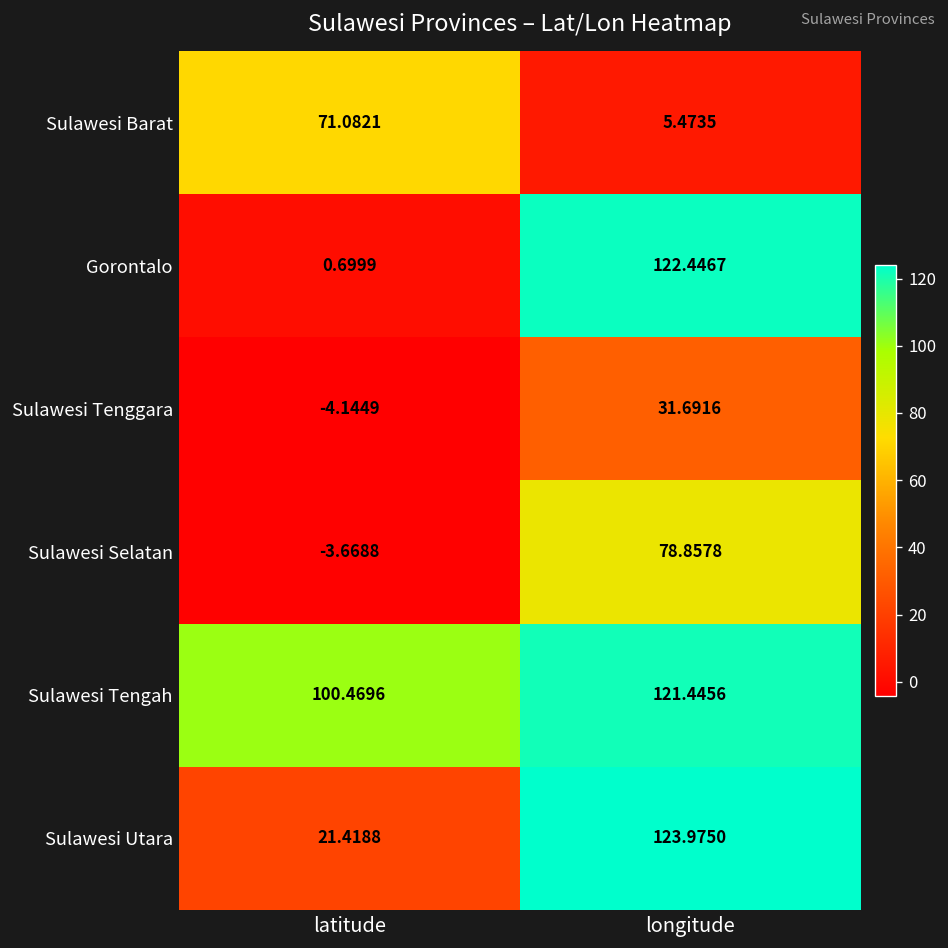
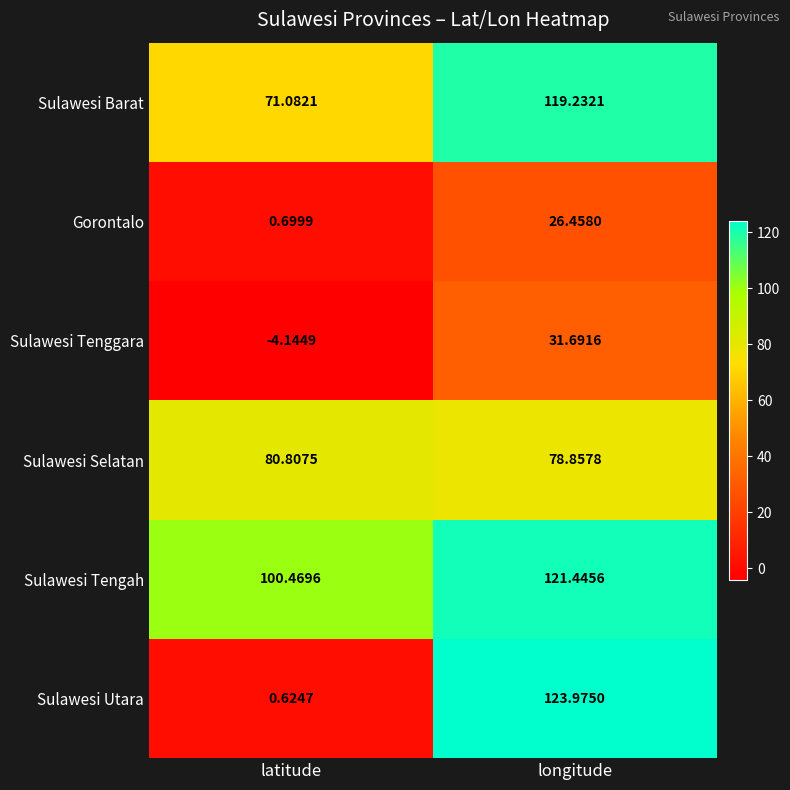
Sulawesi Barat, longitude: 5.4735 -> 119.2321
Gorontalo, longitude: 122.4467 -> 26.4580
Sulawesi Selatan, latitude: -3.6688 -> 80.8075
Sulawesi Utara, latitude: 21.4188 -> 0.6247
